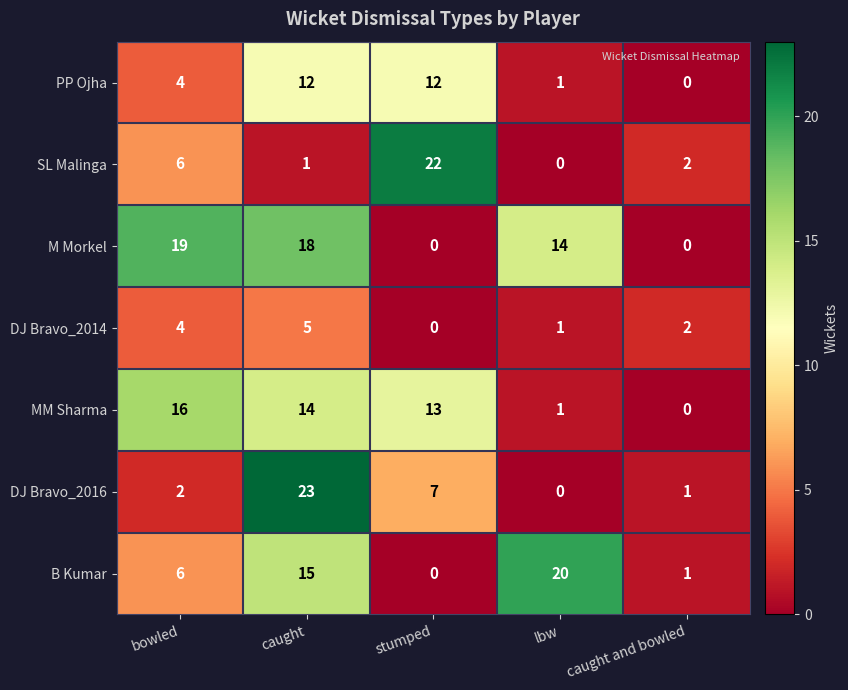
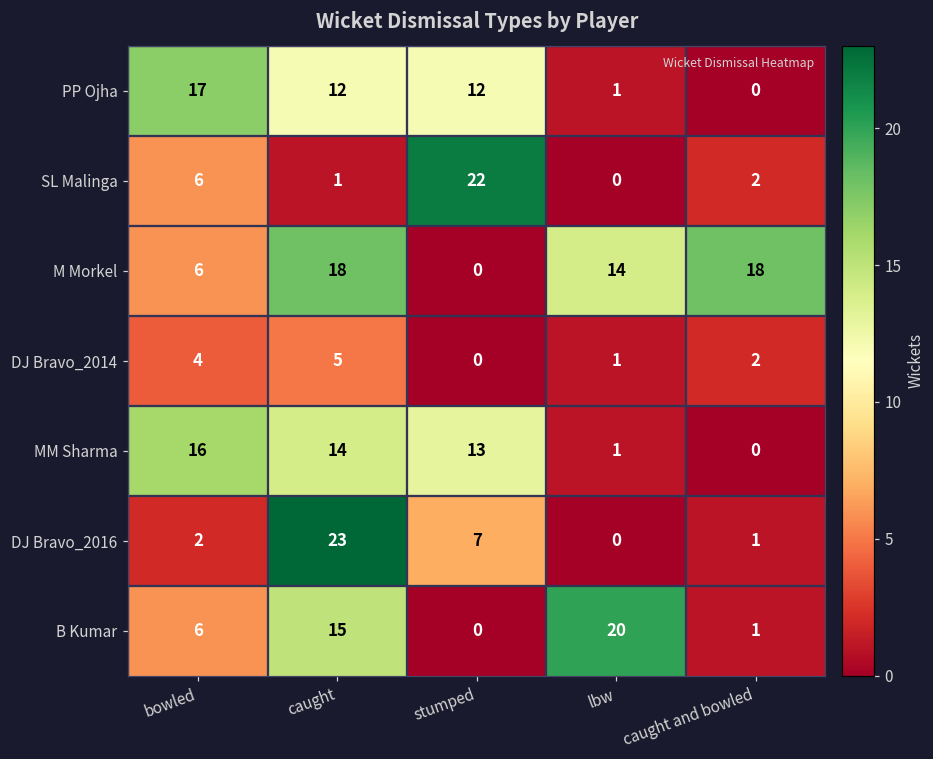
PP Ojha, bowled: 4 -> 17
M Morkel, bowled: 19 -> 6
M Morkel, caught and bowled: 0 -> 18
